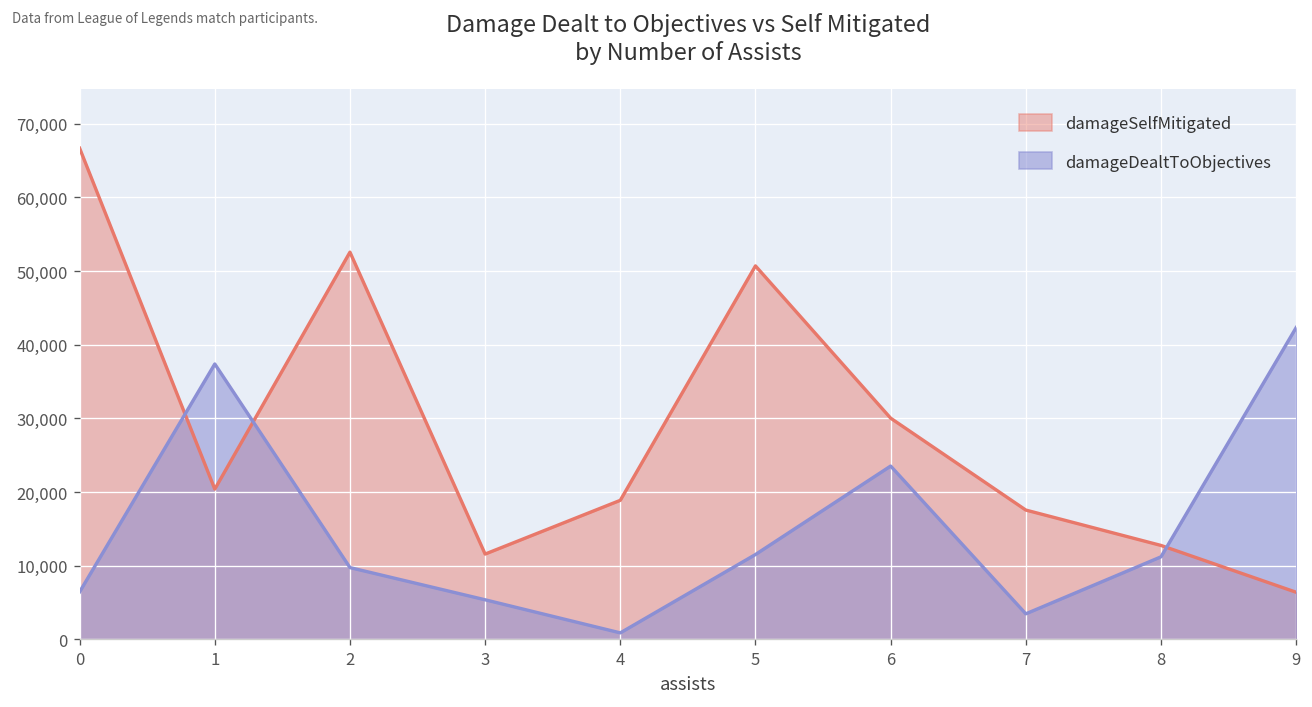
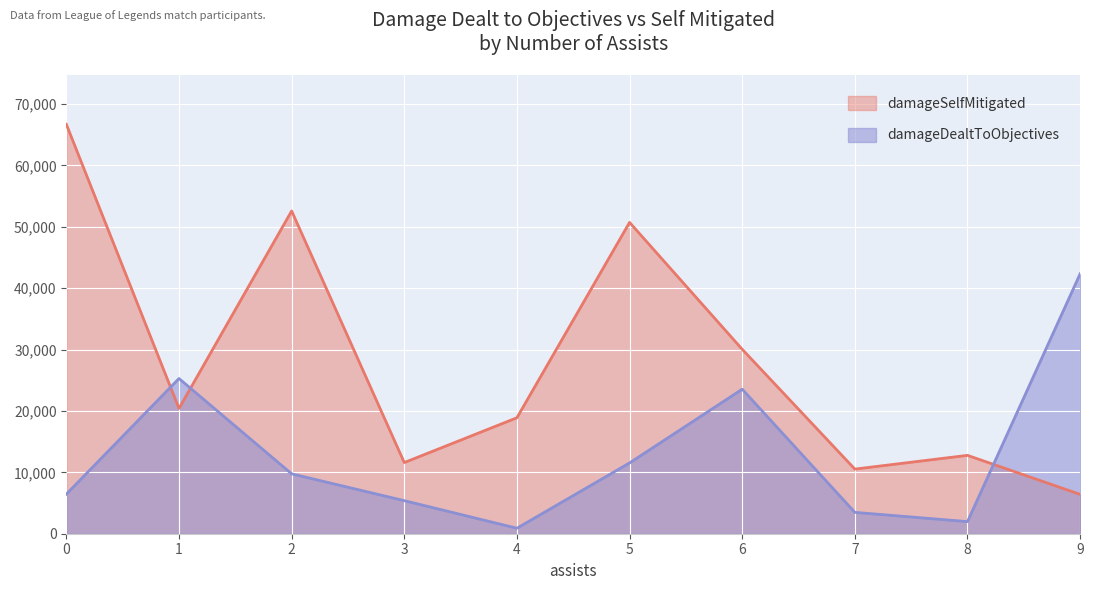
damageDealtToObjectives, 1: 37,000 -> 25,000
damageSelfMitigated, 7: 18,000 -> 11,000
damageDealtToObjectives, 8: 11,000 -> 2,000
